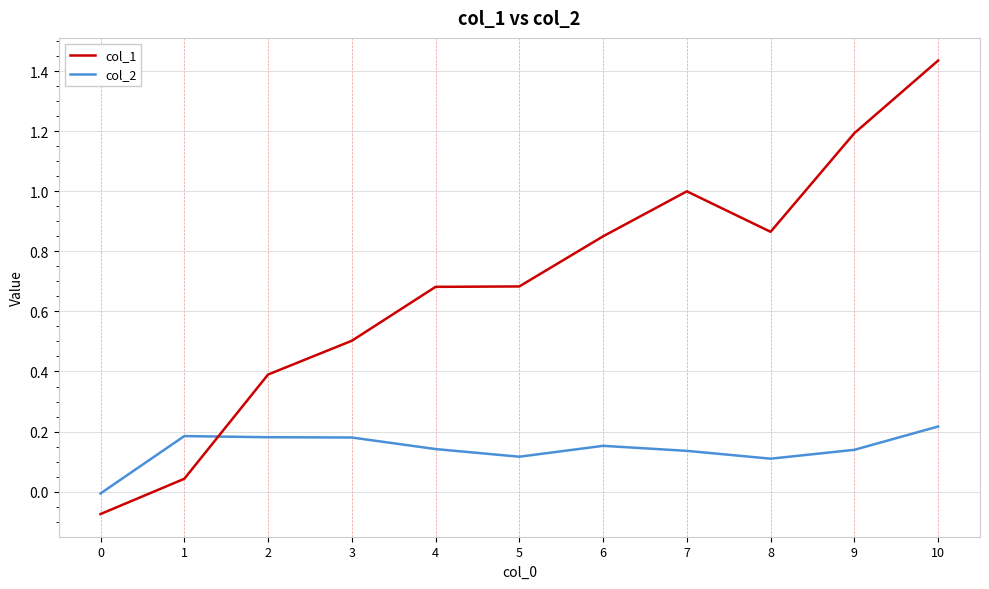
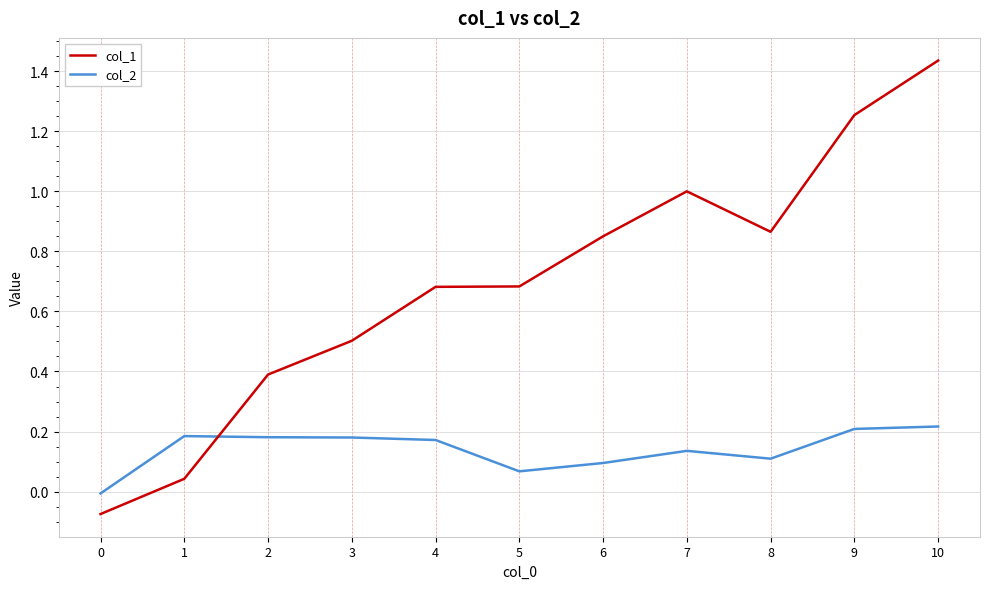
col_2, 4: 0.14 -> 0.17
col_2, 5: 0.12 -> 0.07
col_2, 6: 0.15 -> 0.10
col_1, 9: 1.19 -> 1.25
col_2, 9: 0.14 -> 0.21
